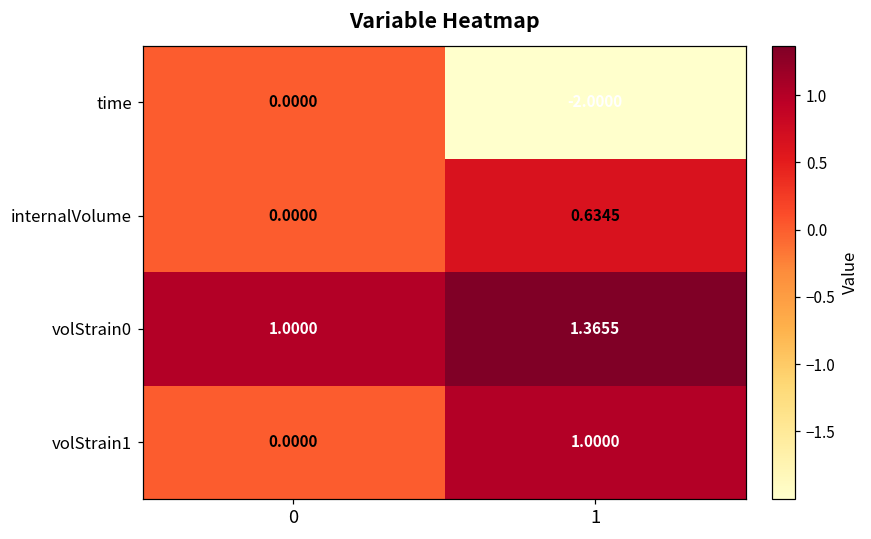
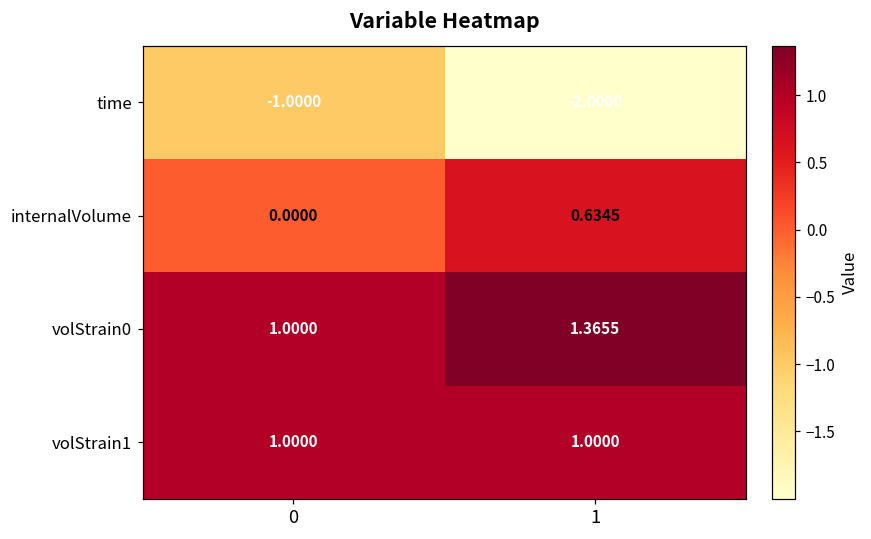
time, 0: 0.0000 -> -1.0000
volStrain1, 0: 0.0000 -> 1.0000
